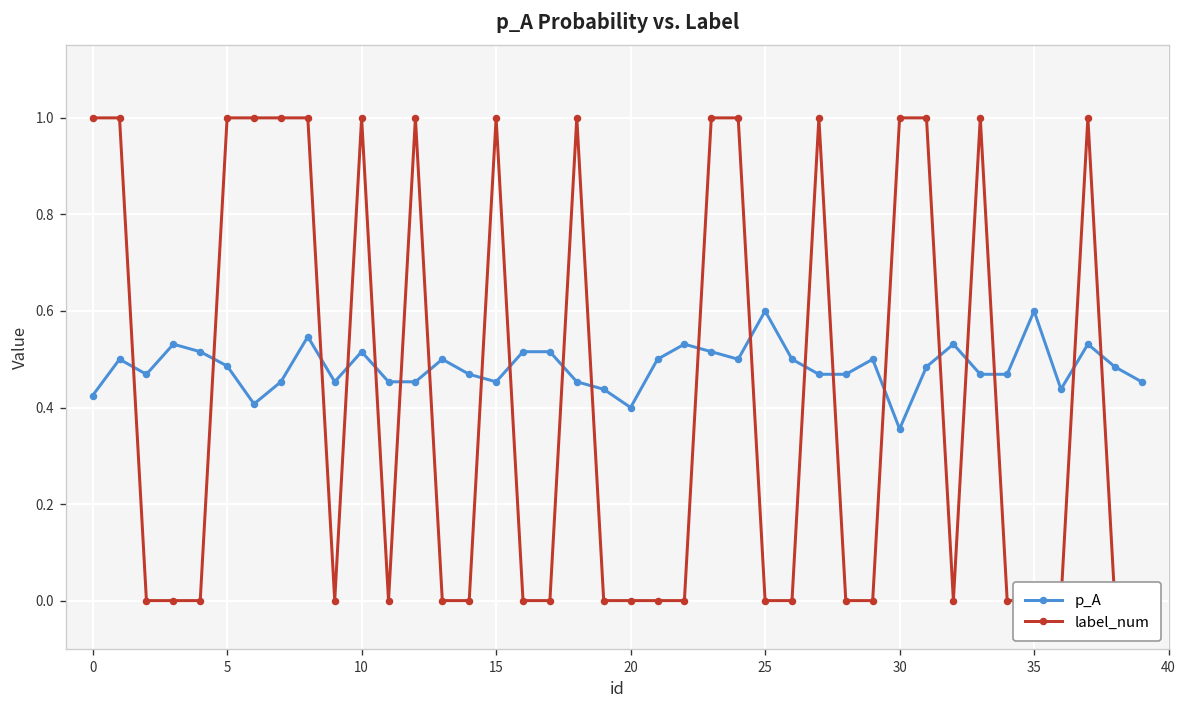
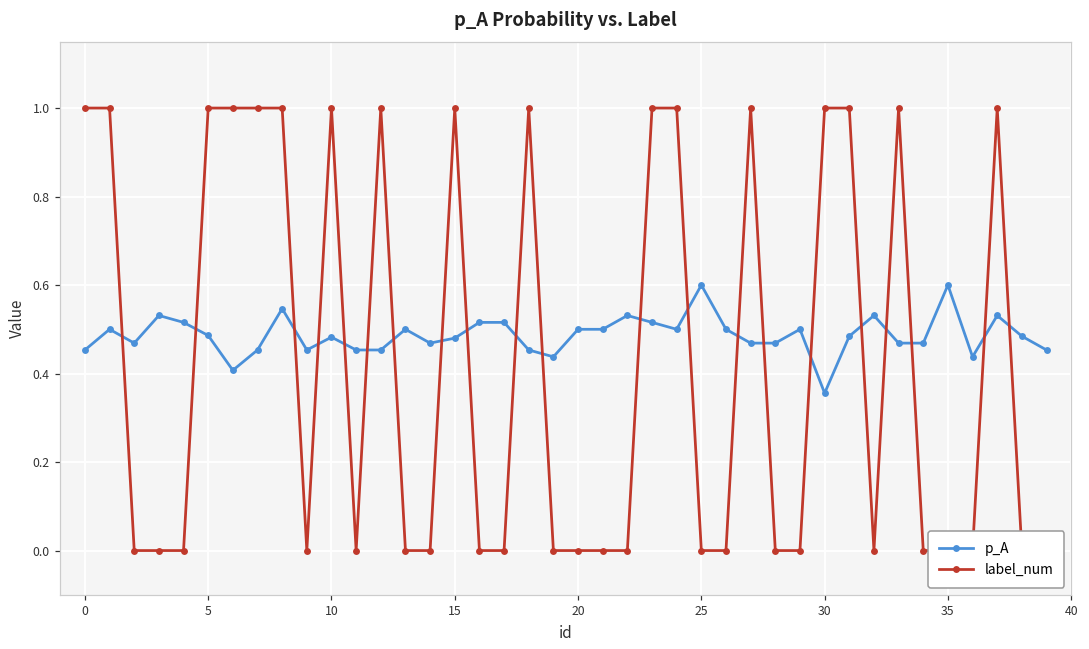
p_A, 0: 0.42 -> 0.45
p_A, 10: 0.52 -> 0.48
p_A, 15: 0.45 -> 0.48
p_A, 20: 0.4 -> 0.5
